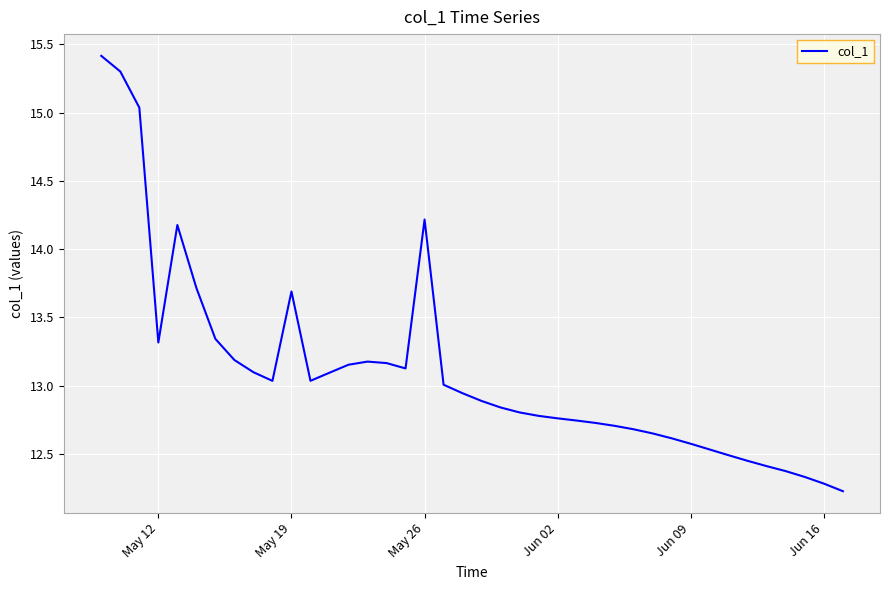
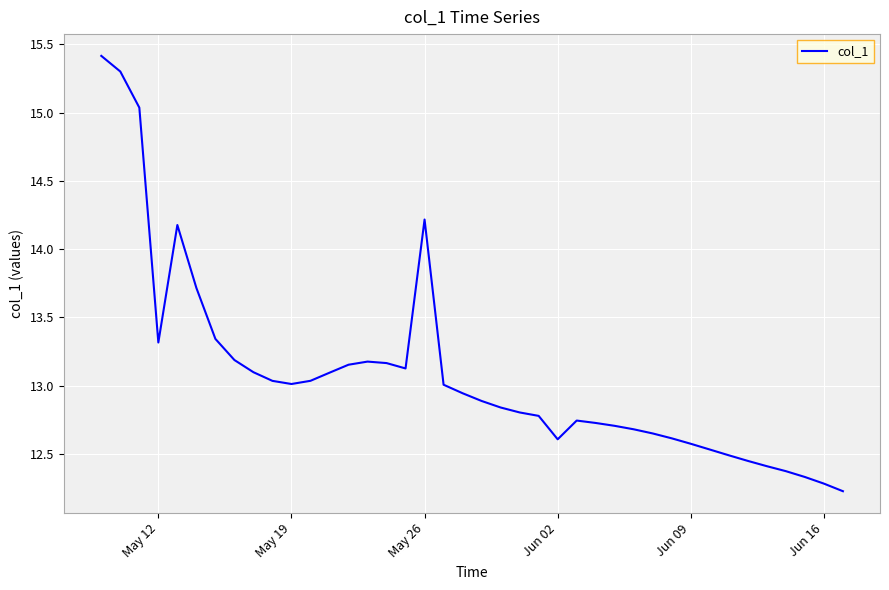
May 19: 13.69 -> 13.01
Jun 02: 12.76 -> 12.61
